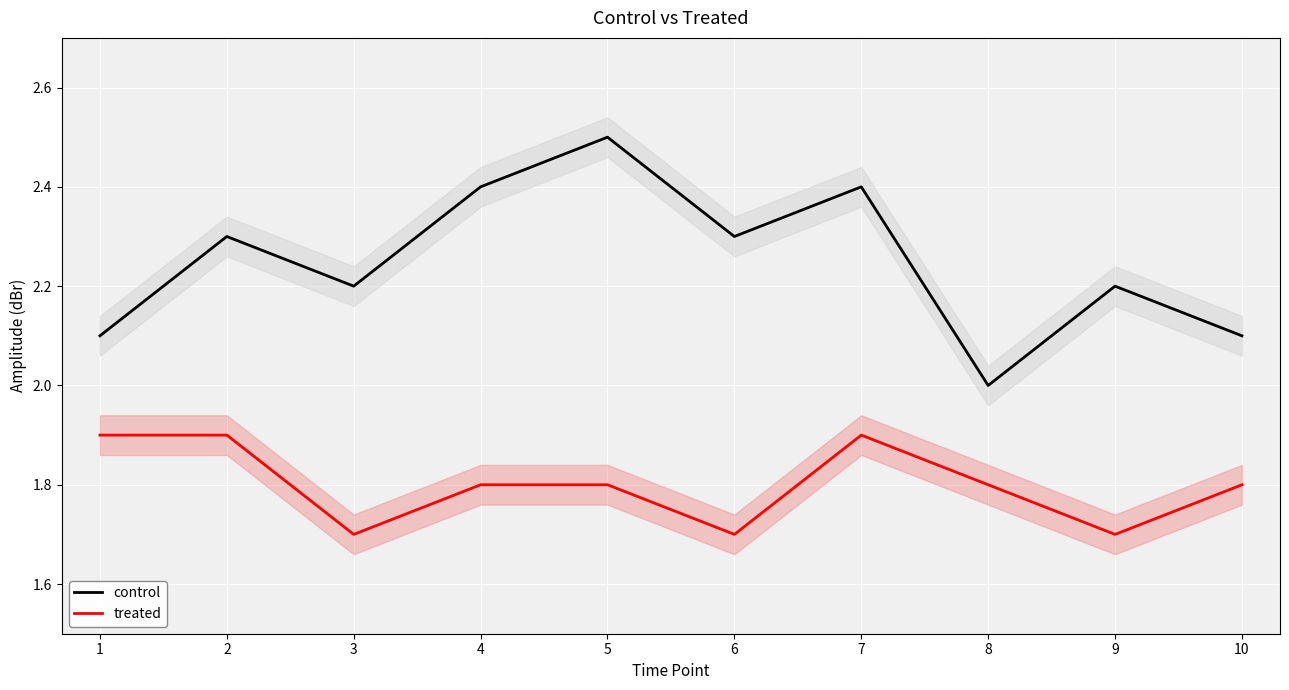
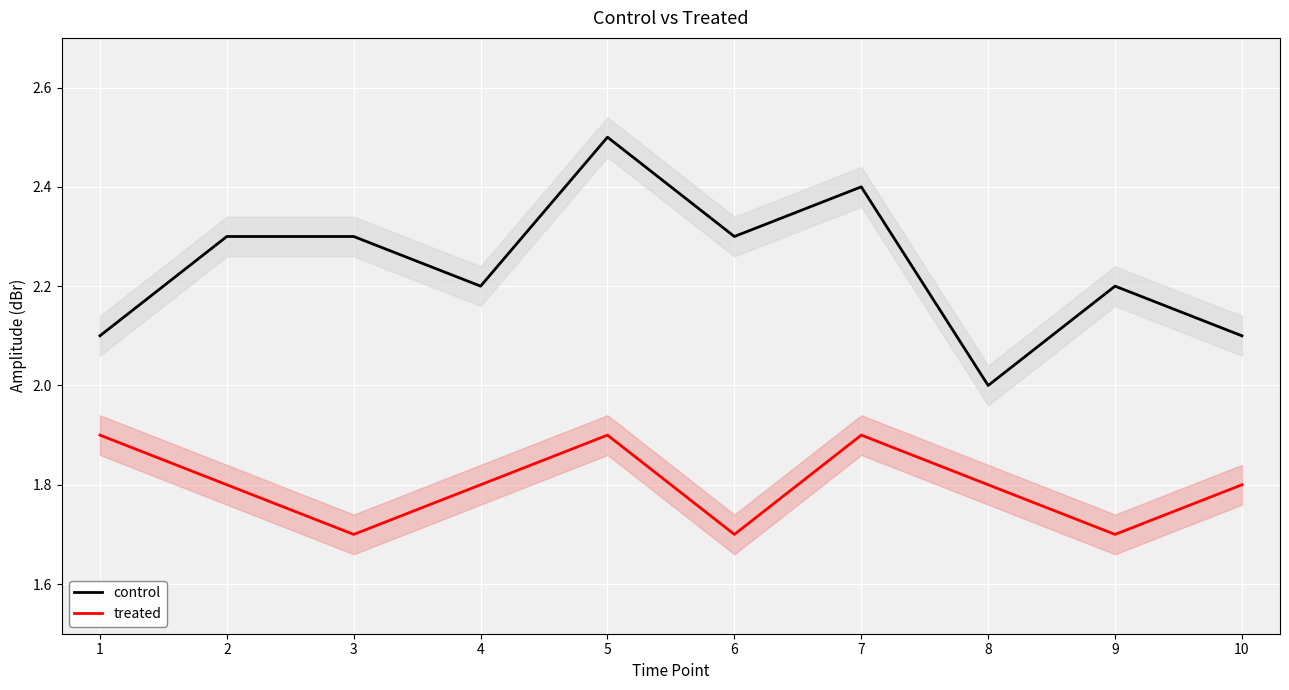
treated, 2: 1.9 -> 1.8
control, 3: 2.2 -> 2.3
control, 4: 2.4 -> 2.2
treated, 5: 1.8 -> 1.9
